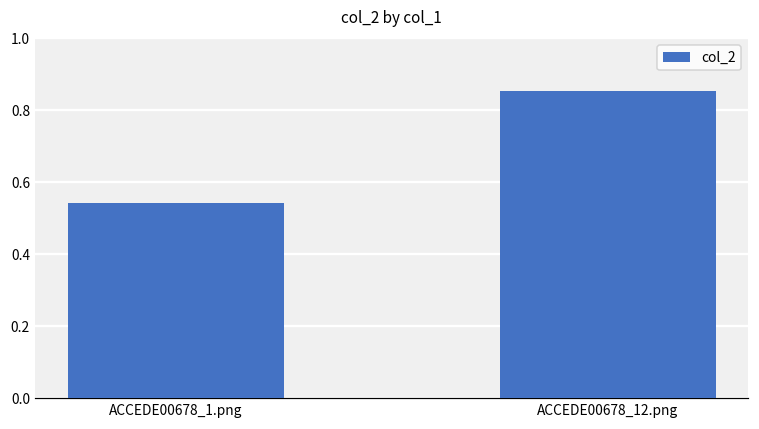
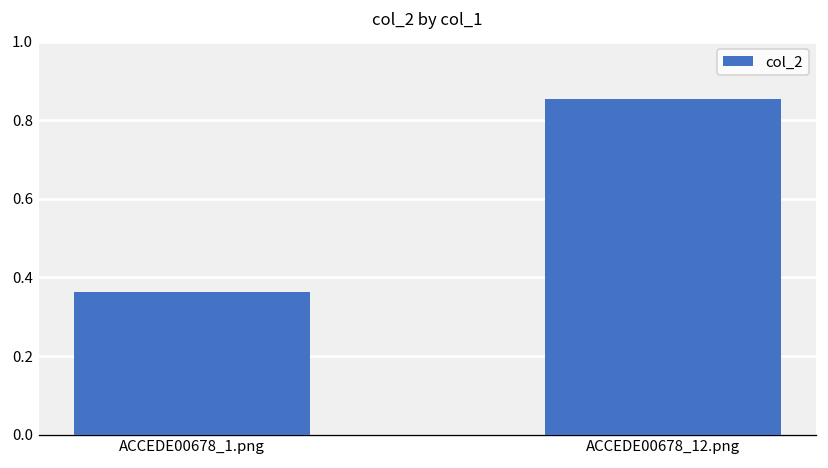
ACCEDE00678_1.png: 0.54 -> 0.36
